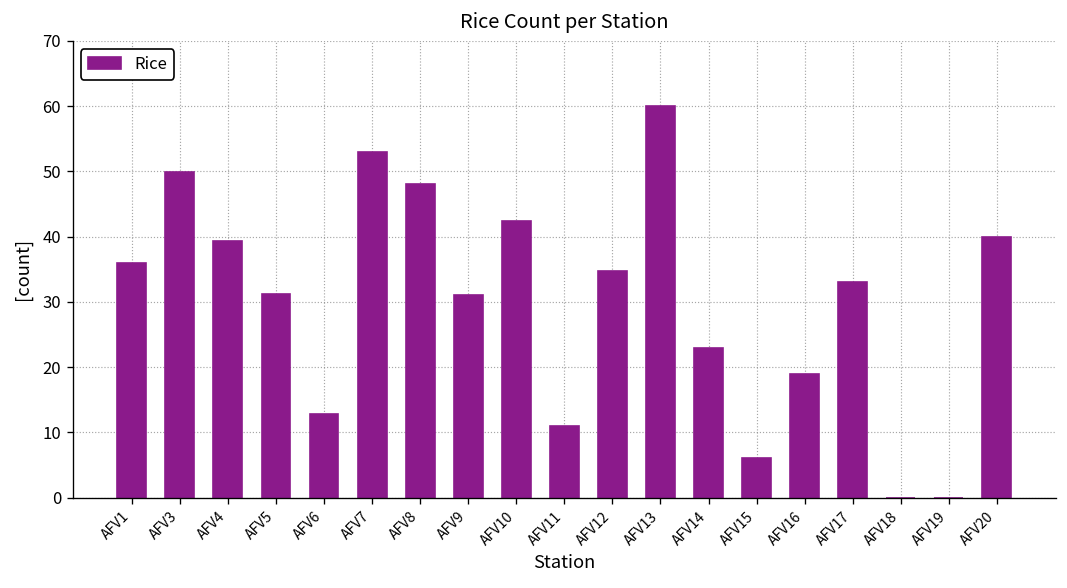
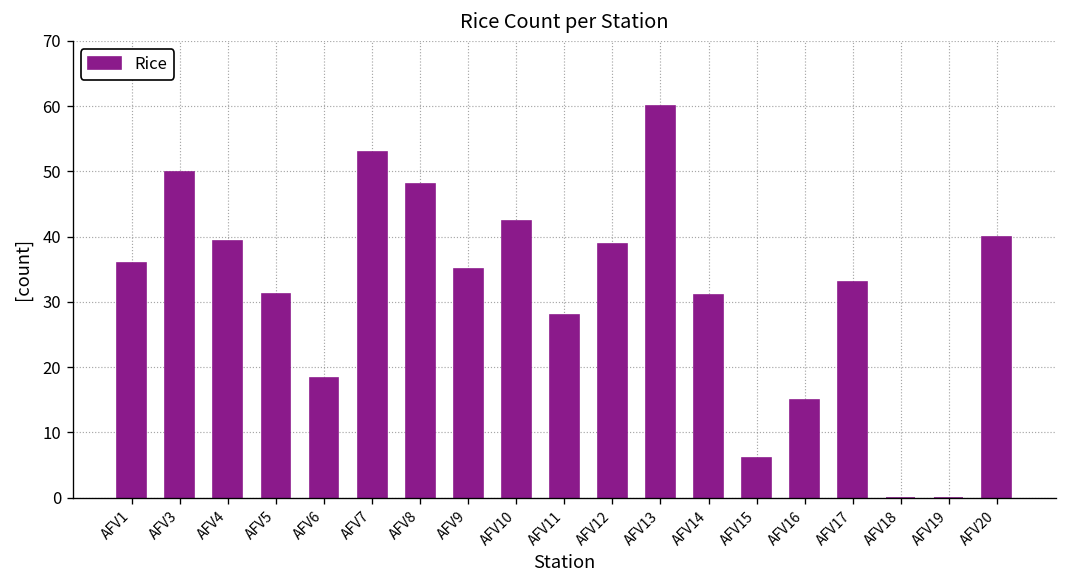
AFV6: 13 -> 18
AFV9: 31 -> 35
AFV11: 11 -> 28
AFV12: 35 -> 39
AFV14: 23 -> 31
AFV16: 19 -> 15
